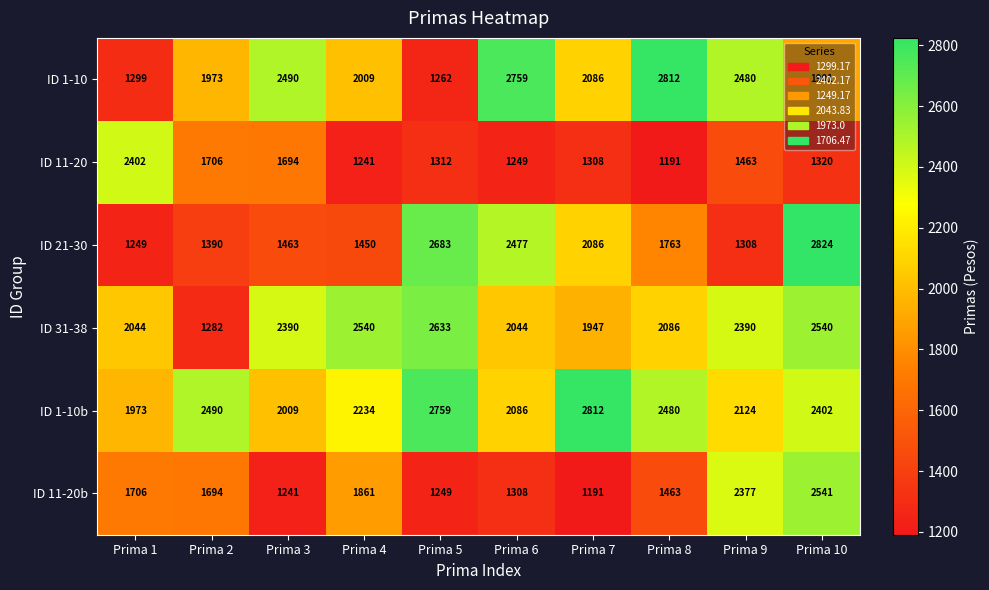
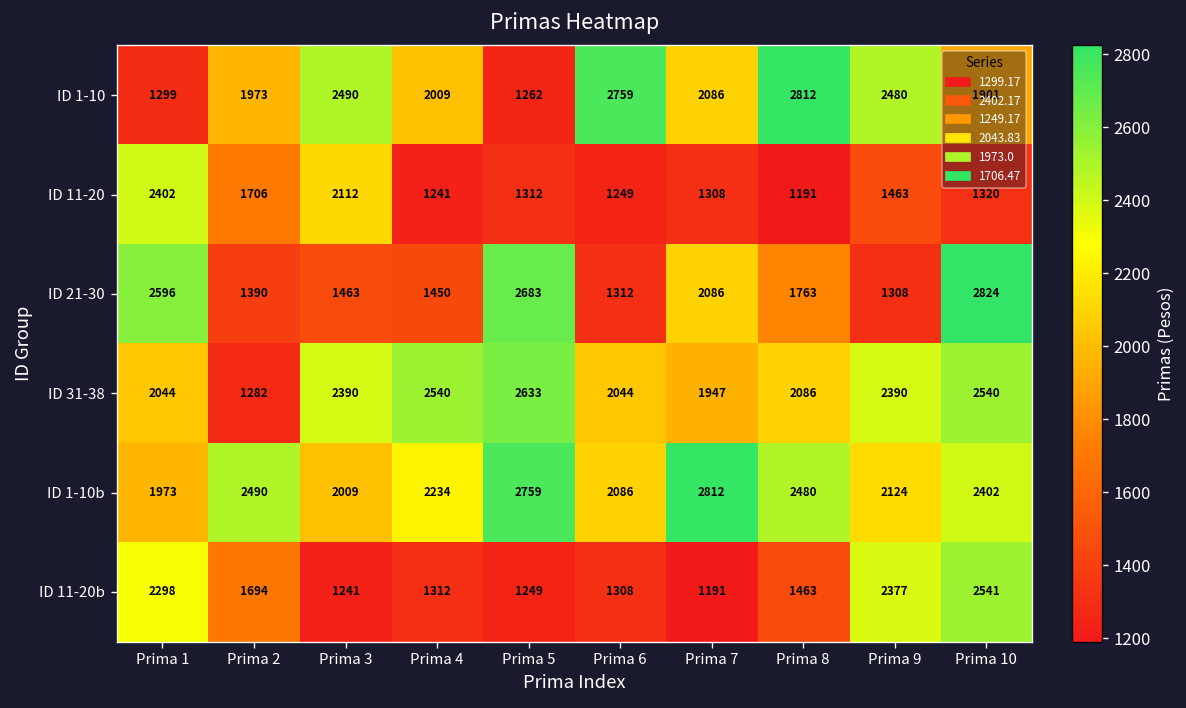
ID 11-20, Prima 3: 1694 -> 2112
ID 21-30, Prima 1: 1249 -> 2596
ID 21-30, Prima 6: 2477 -> 1312
ID 11-20b, Prima 1: 1706 -> 2298
ID 11-20b, Prima 4: 1861 -> 1312
